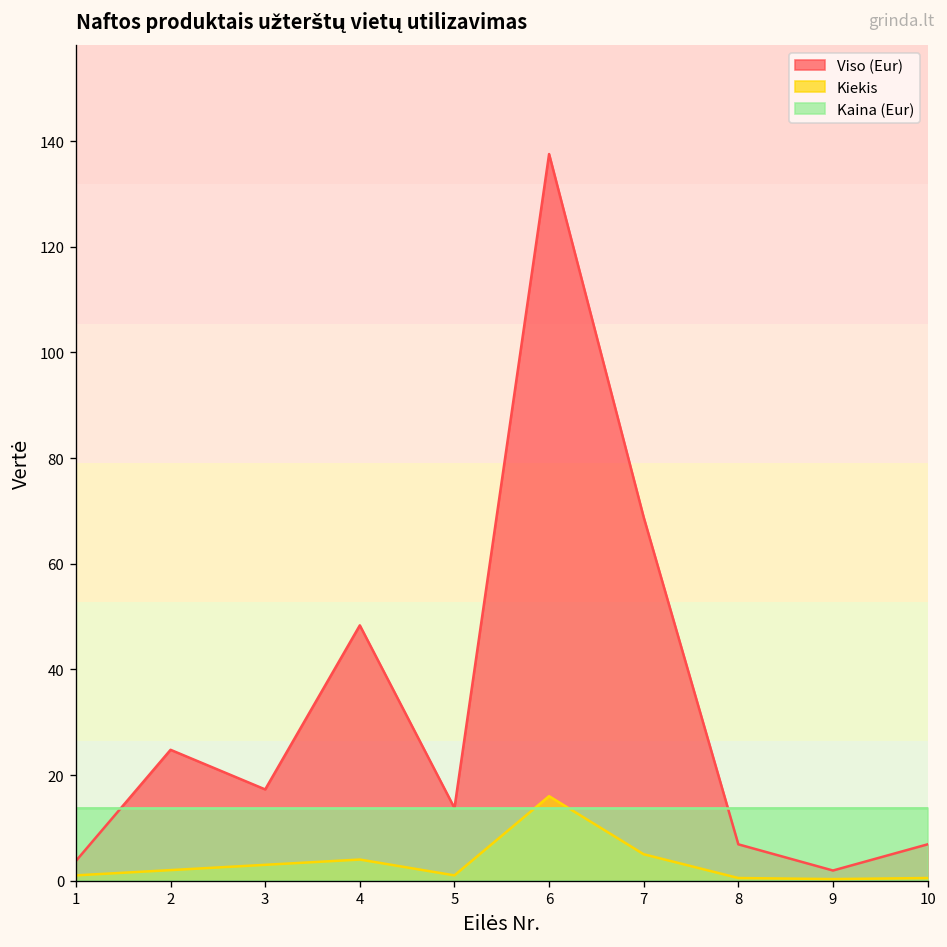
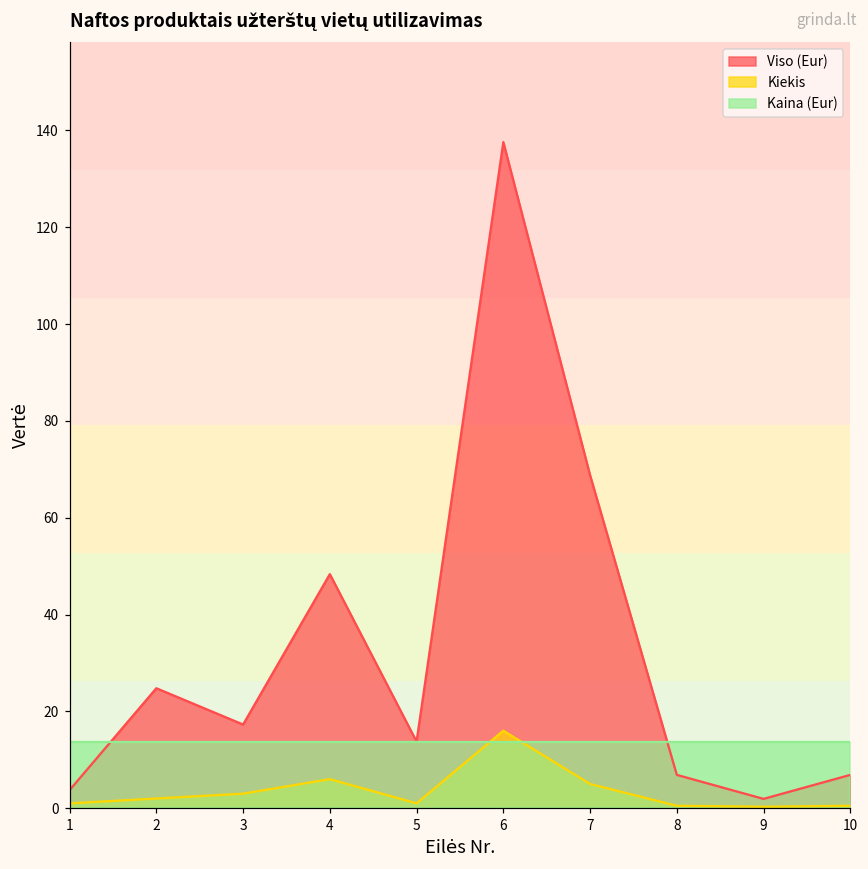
Kiekis, 4: 4 -> 6
